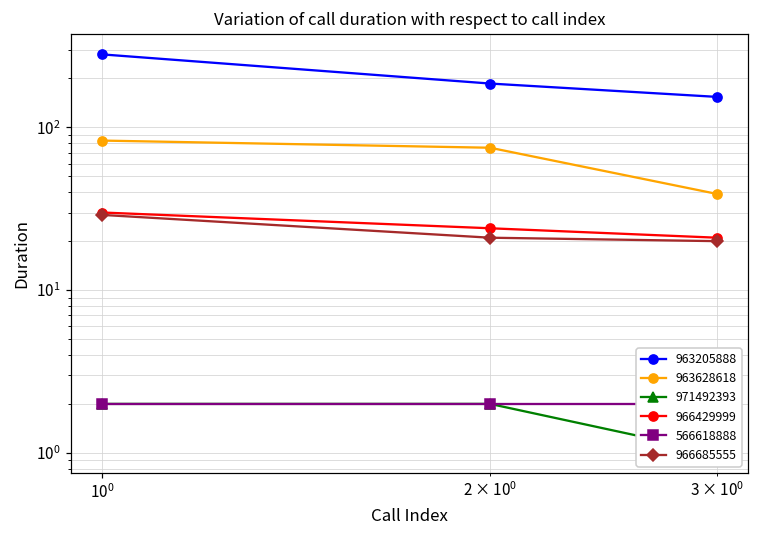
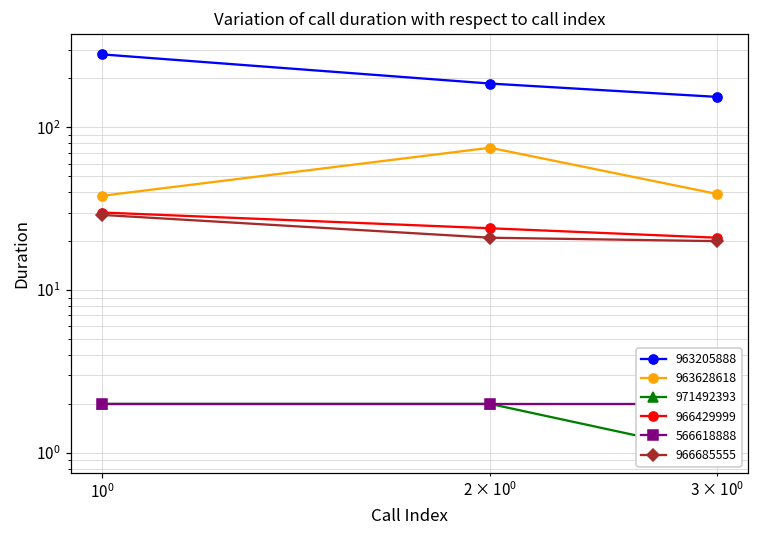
963628618, 10^0: 80 -> 38
